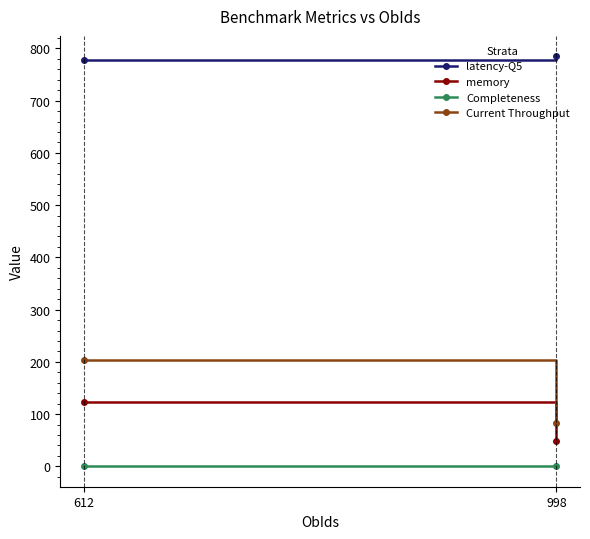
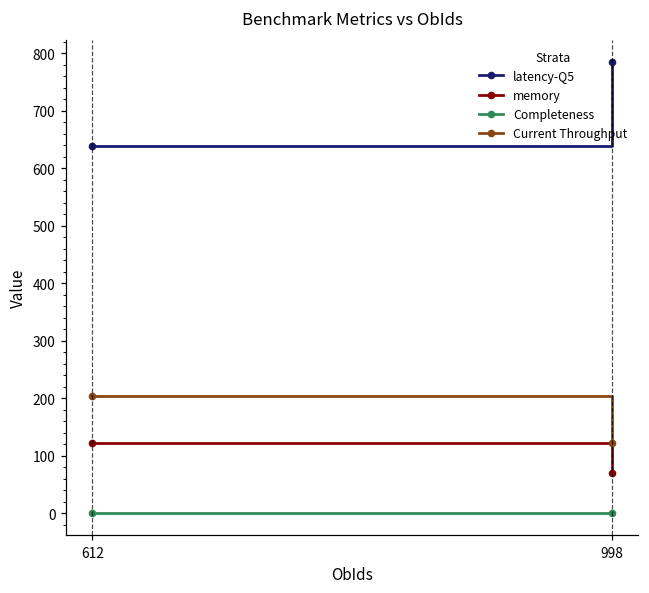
latency-Q5, 612: 780 -> 640
memory, 998: 50 -> 70
Current Throughput, 998: 80 -> 120
